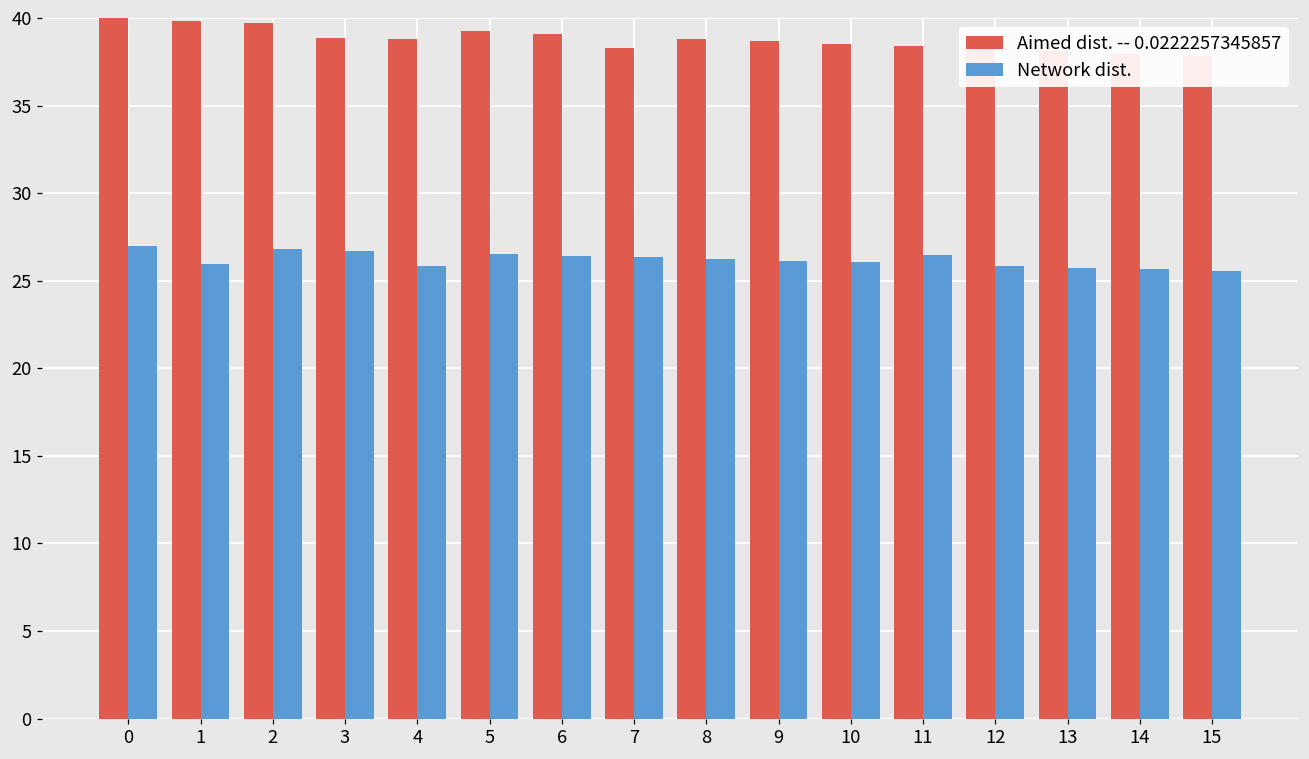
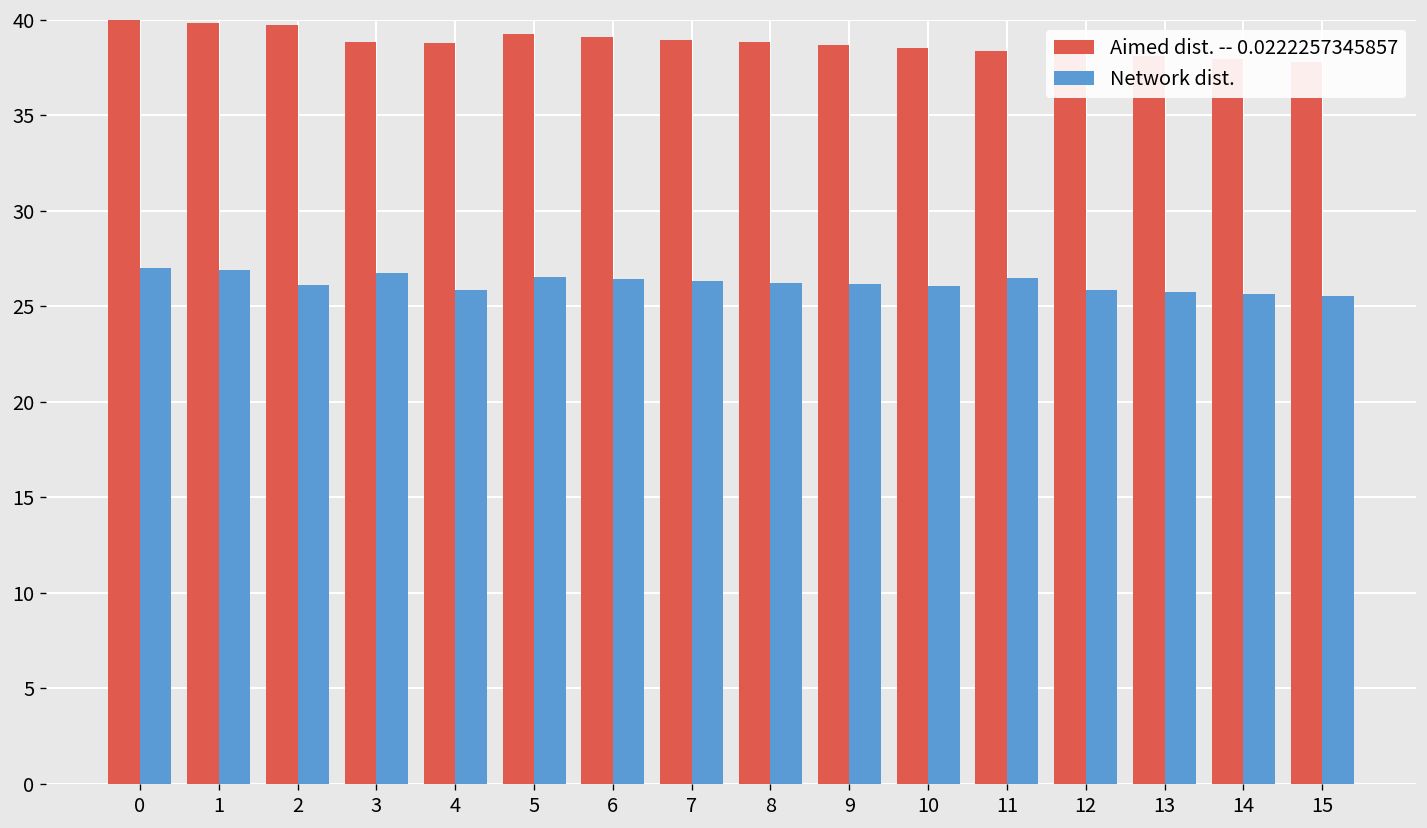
Network dist., 1: 26.0 -> 26.9
Network dist., 2: 26.8 -> 26.1
Aimed dist. -- 0.0222257345857, 7: 38.3 -> 39.0
